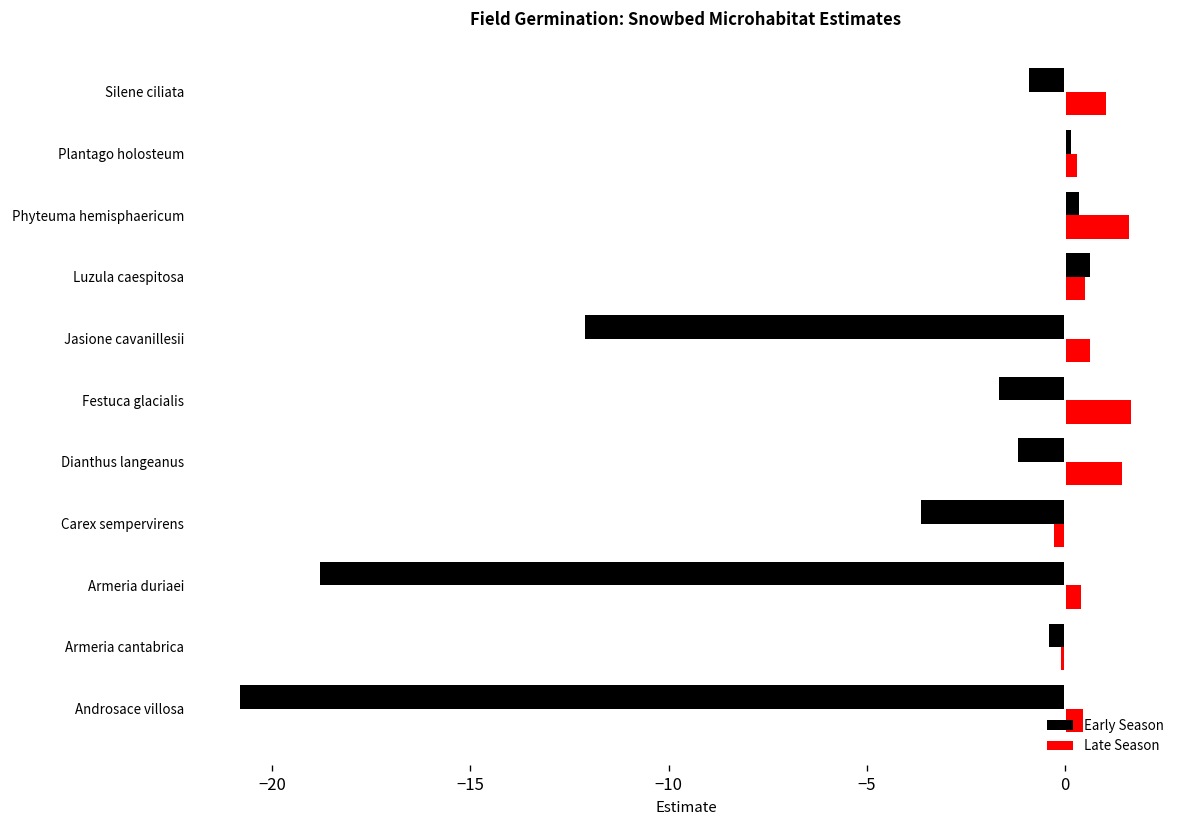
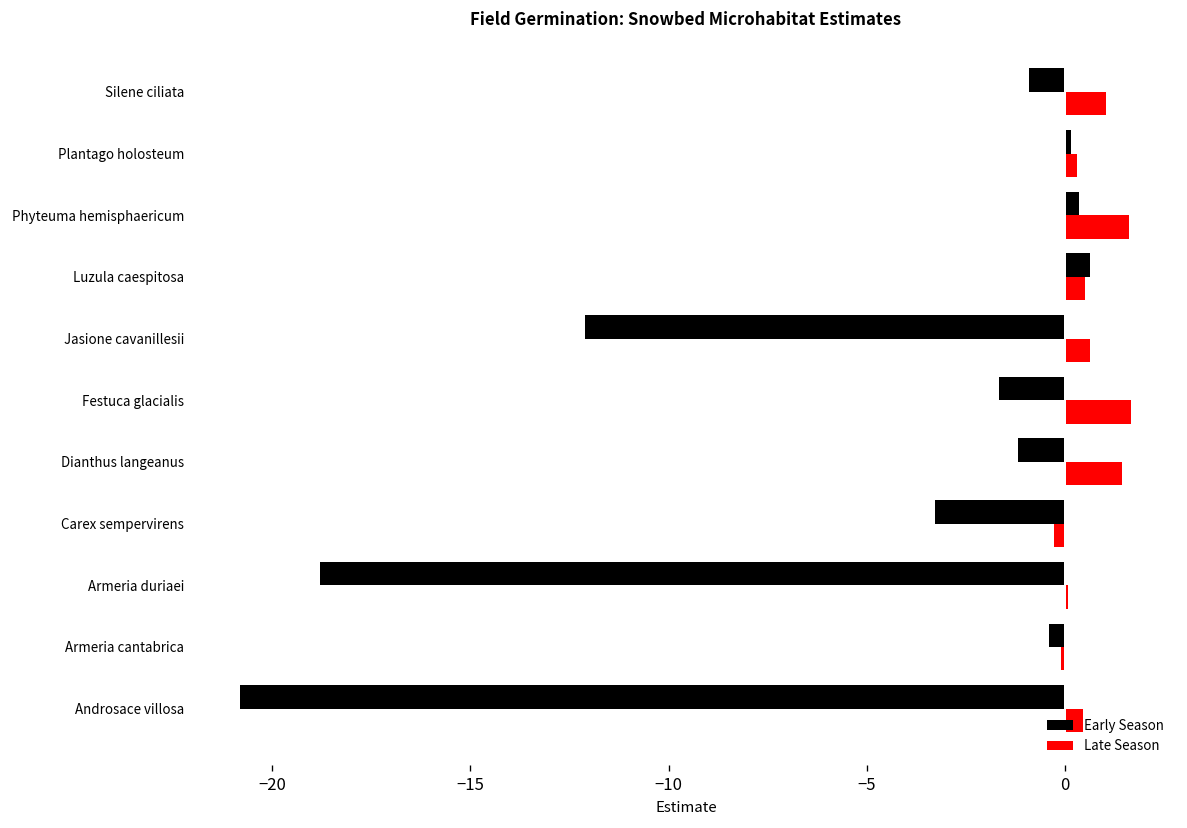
Early Season, Carex sempervirens: -3.6 -> -3.3
Late Season, Armeria duriaei: 0.4 -> 0.1
